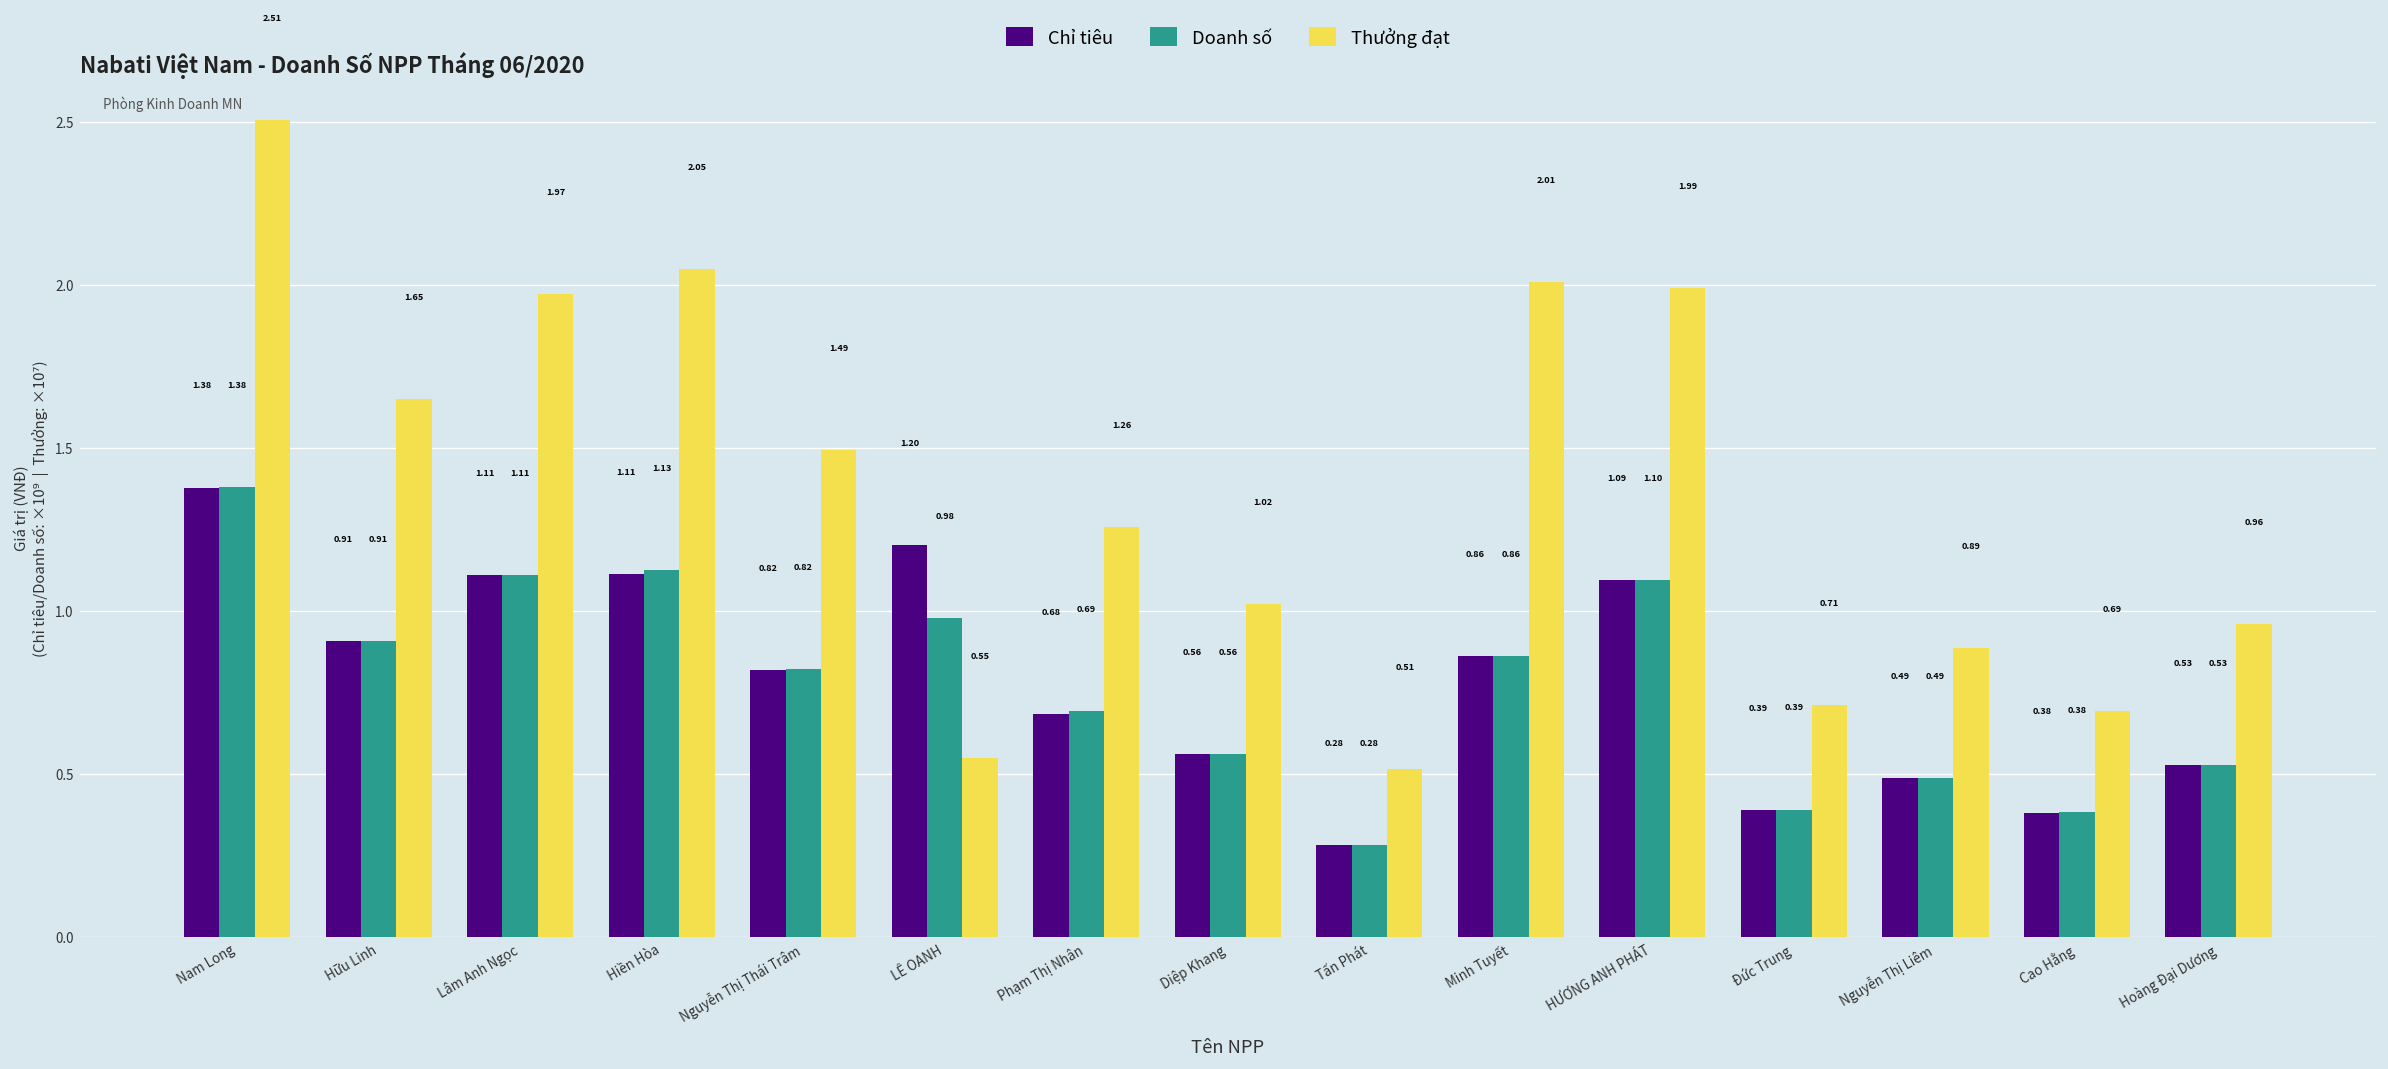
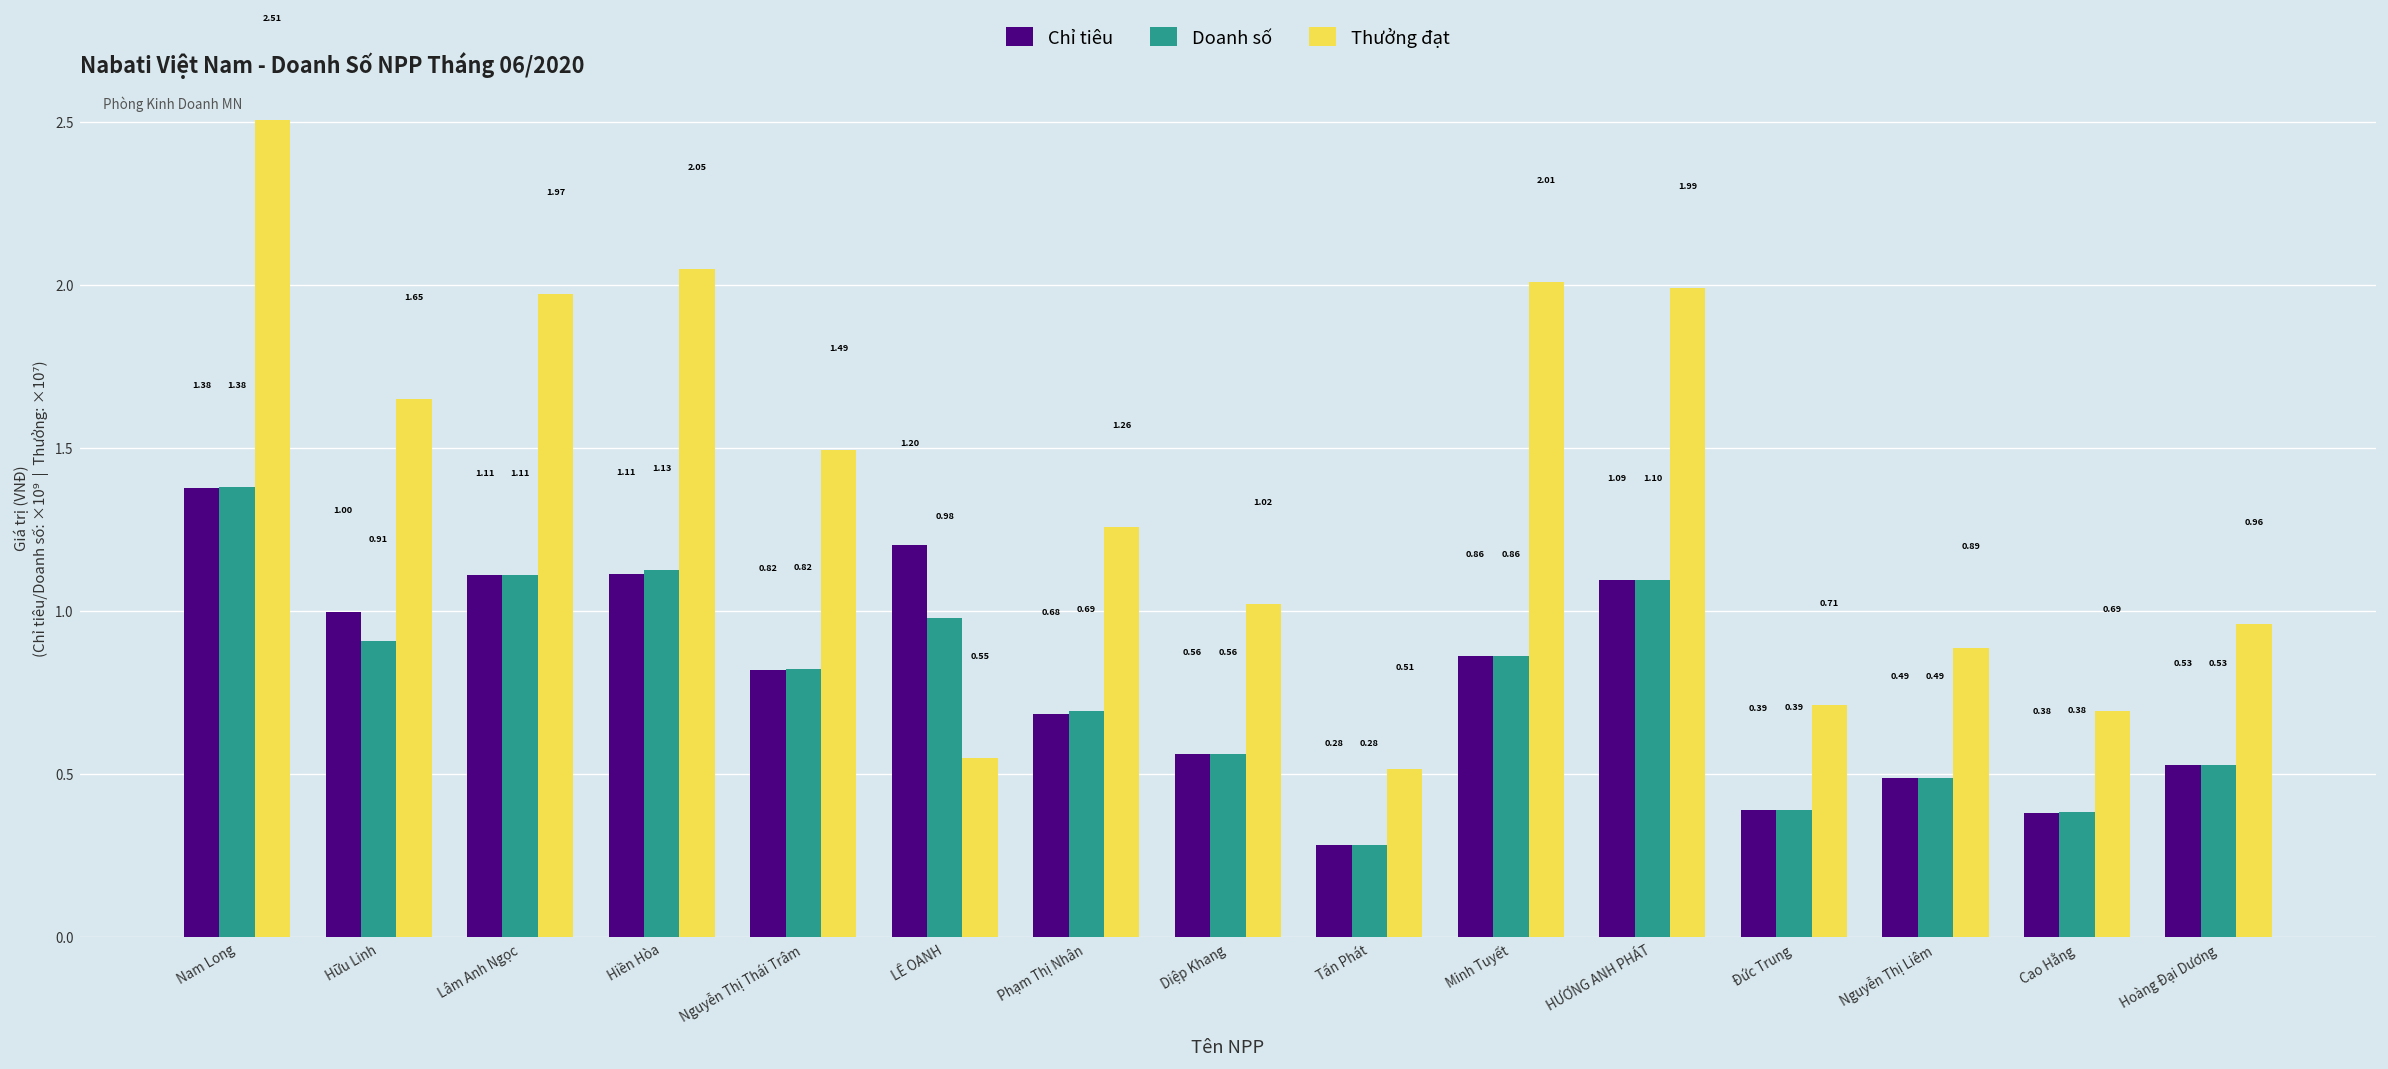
Chỉ tiêu, Hữu Linh: 0.91 -> 1.00
